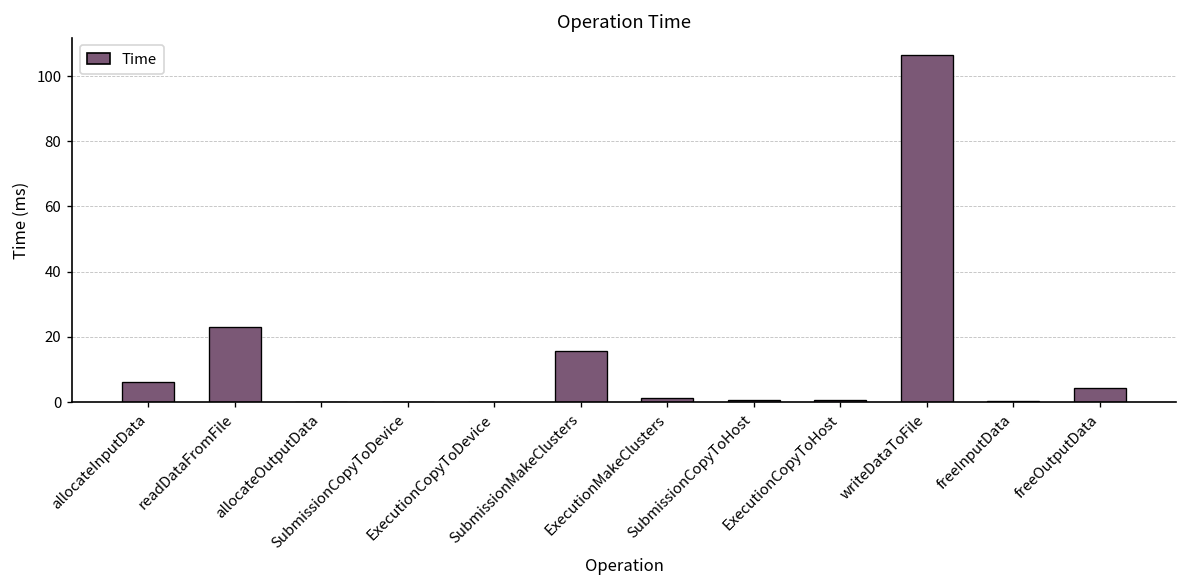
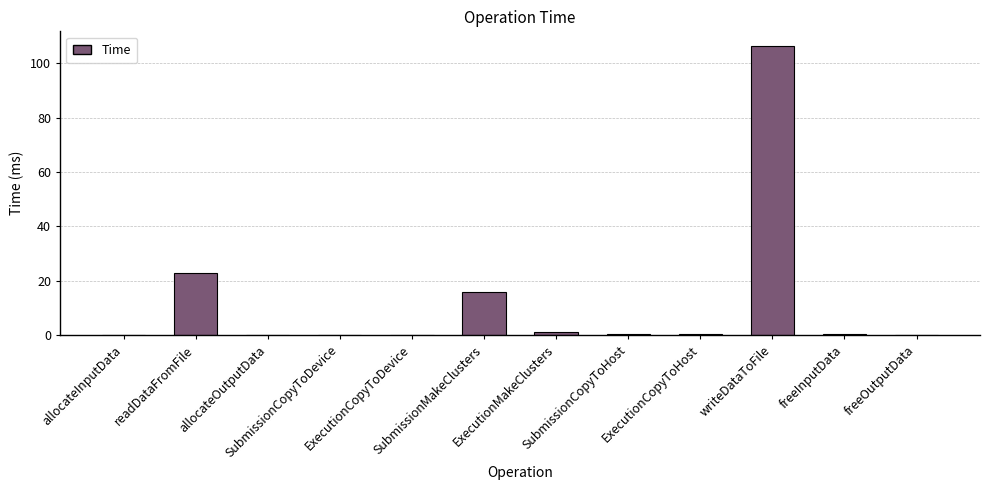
allocateInputData: 6 -> 0
freeOutputData: 4 -> 0
